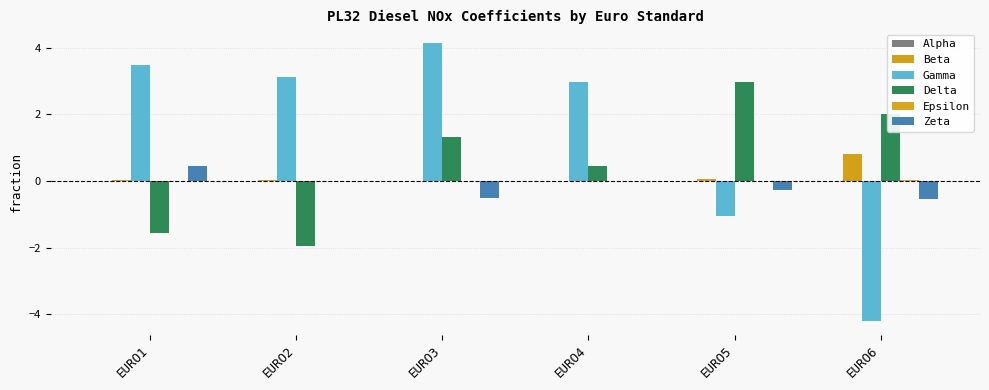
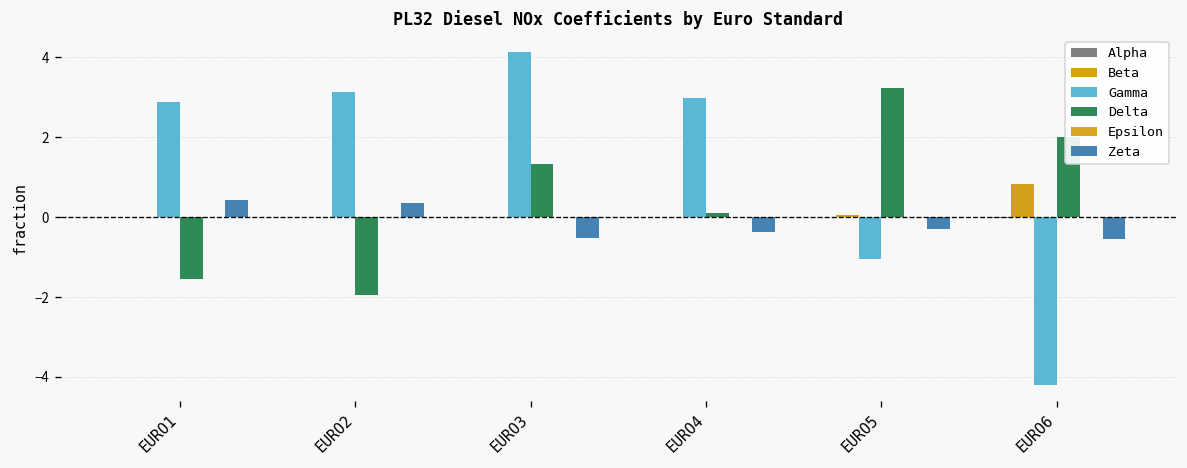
Gamma, EURO1: 3.5 -> 2.9
Zeta, EURO2: 0.0 -> 0.4
Delta, EURO4: 0.5 -> 0.1
Zeta, EURO4: 0.0 -> -0.4
Delta, EURO5: 3.0 -> 3.2
